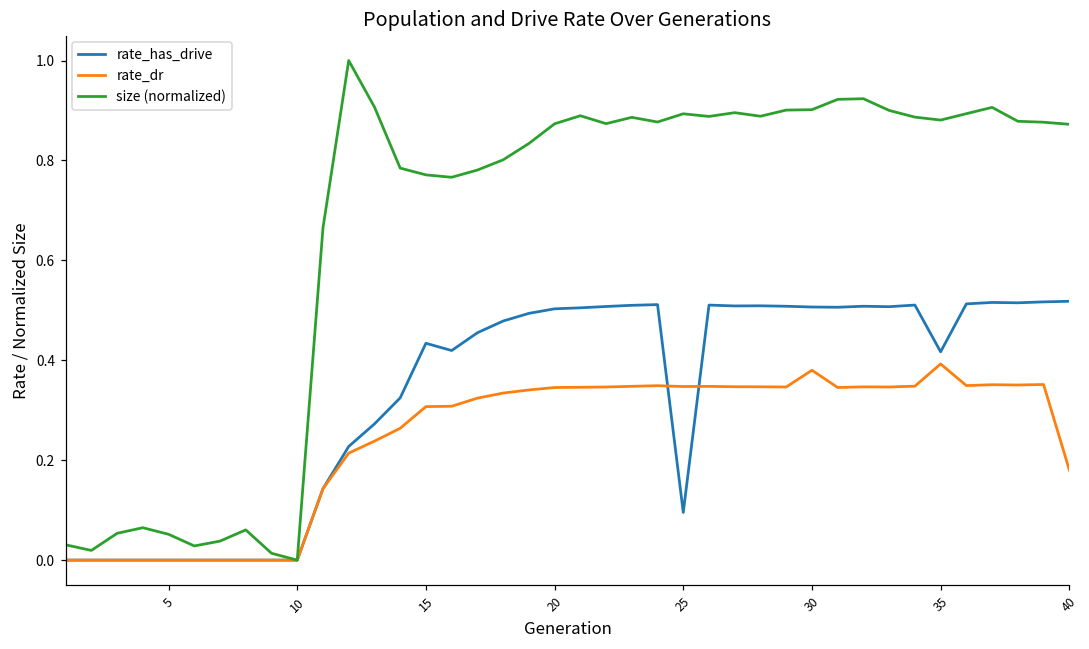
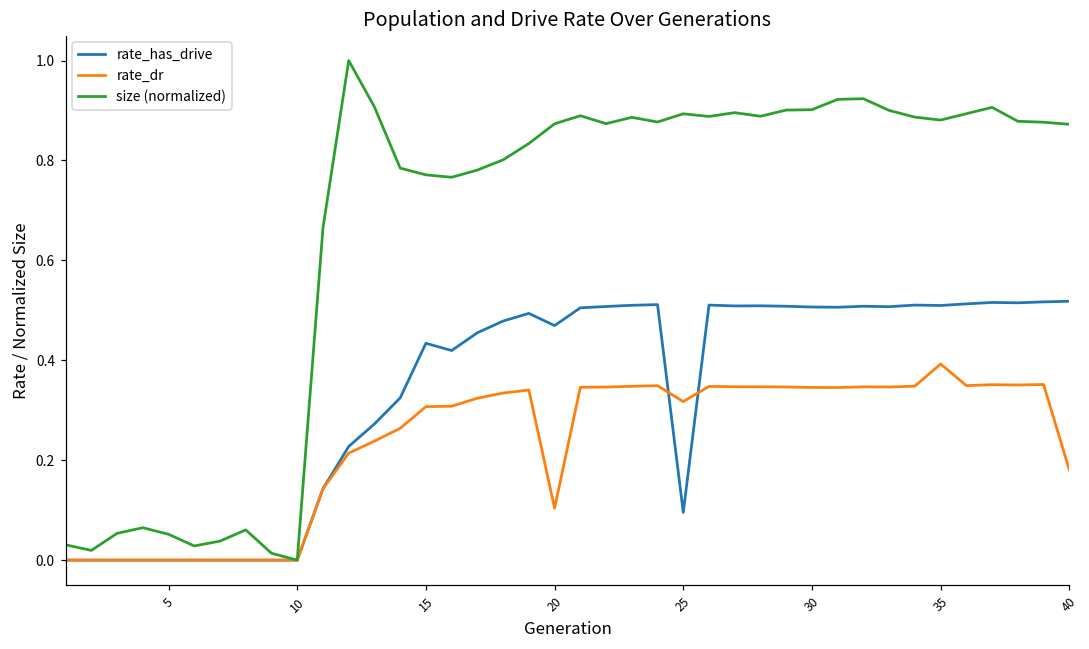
rate_has_drive, 20: 0.50 -> 0.47
rate_dr, 20: 0.35 -> 0.10
rate_dr, 25: 0.35 -> 0.32
rate_dr, 30: 0.38 -> 0.35
rate_has_drive, 35: 0.42 -> 0.51
